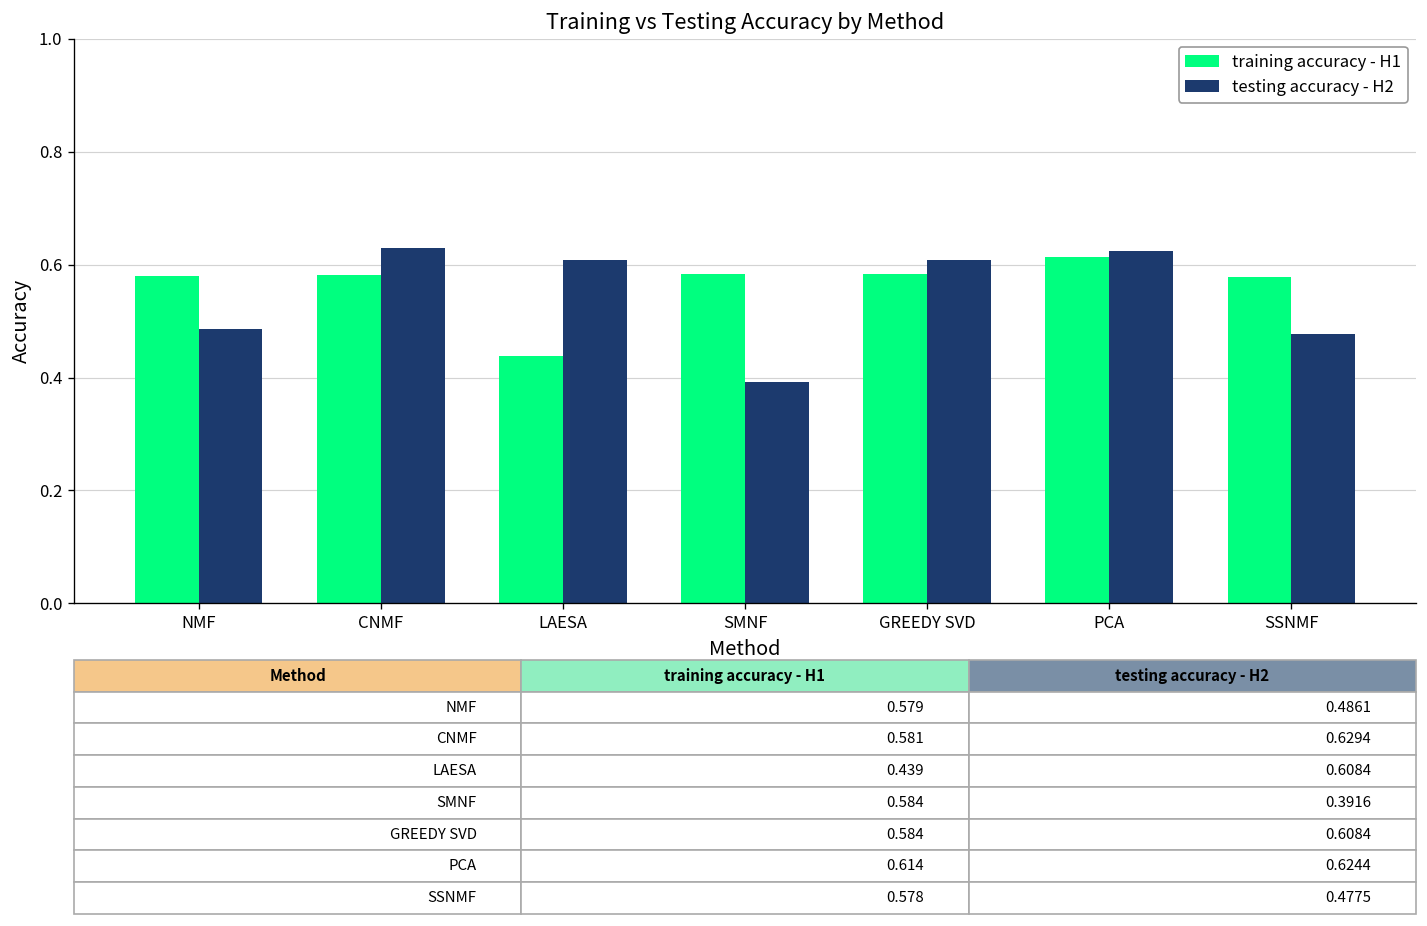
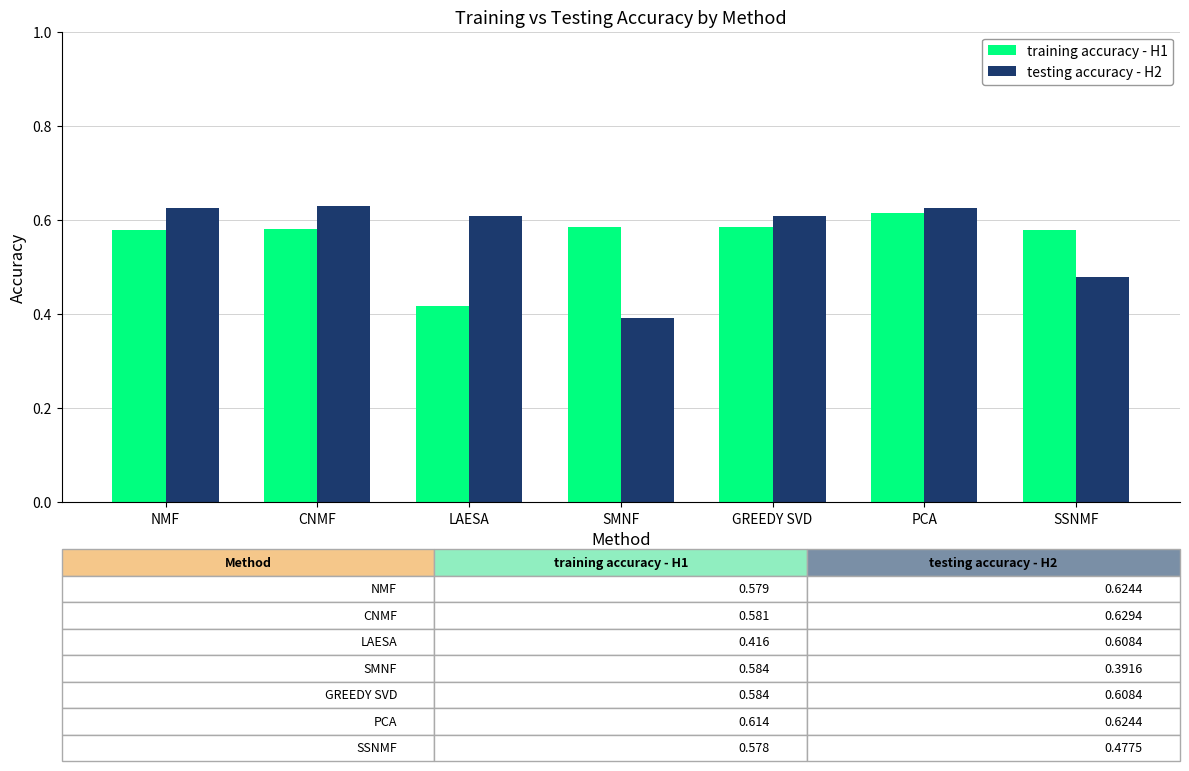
testing accuracy - H2, NMF: 0.4861 -> 0.6244
training accuracy - H1, LAESA: 0.439 -> 0.416
